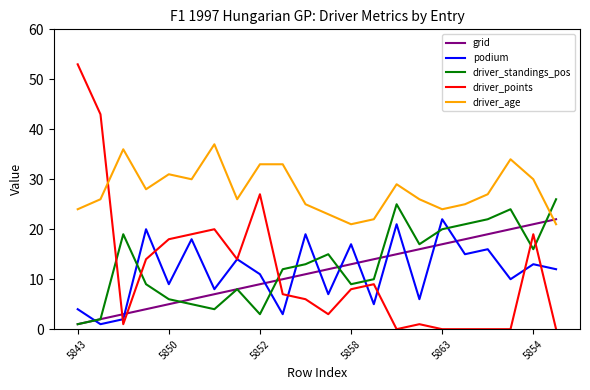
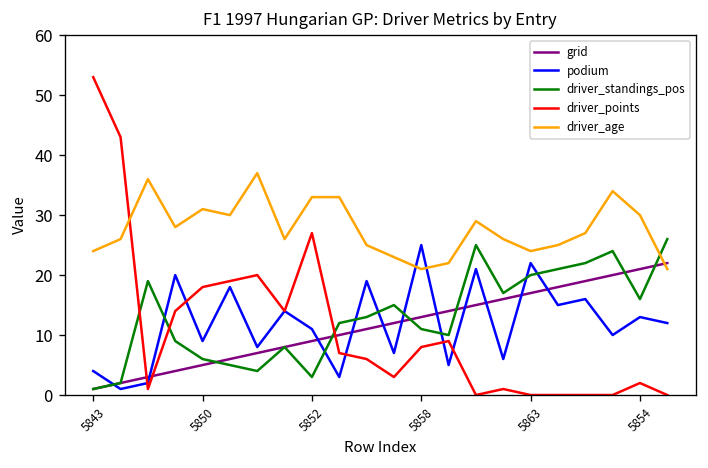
podium, 5858: 17 -> 25
driver_standings_pos, 5858: 9 -> 11
driver_points, 5854: 19 -> 2
